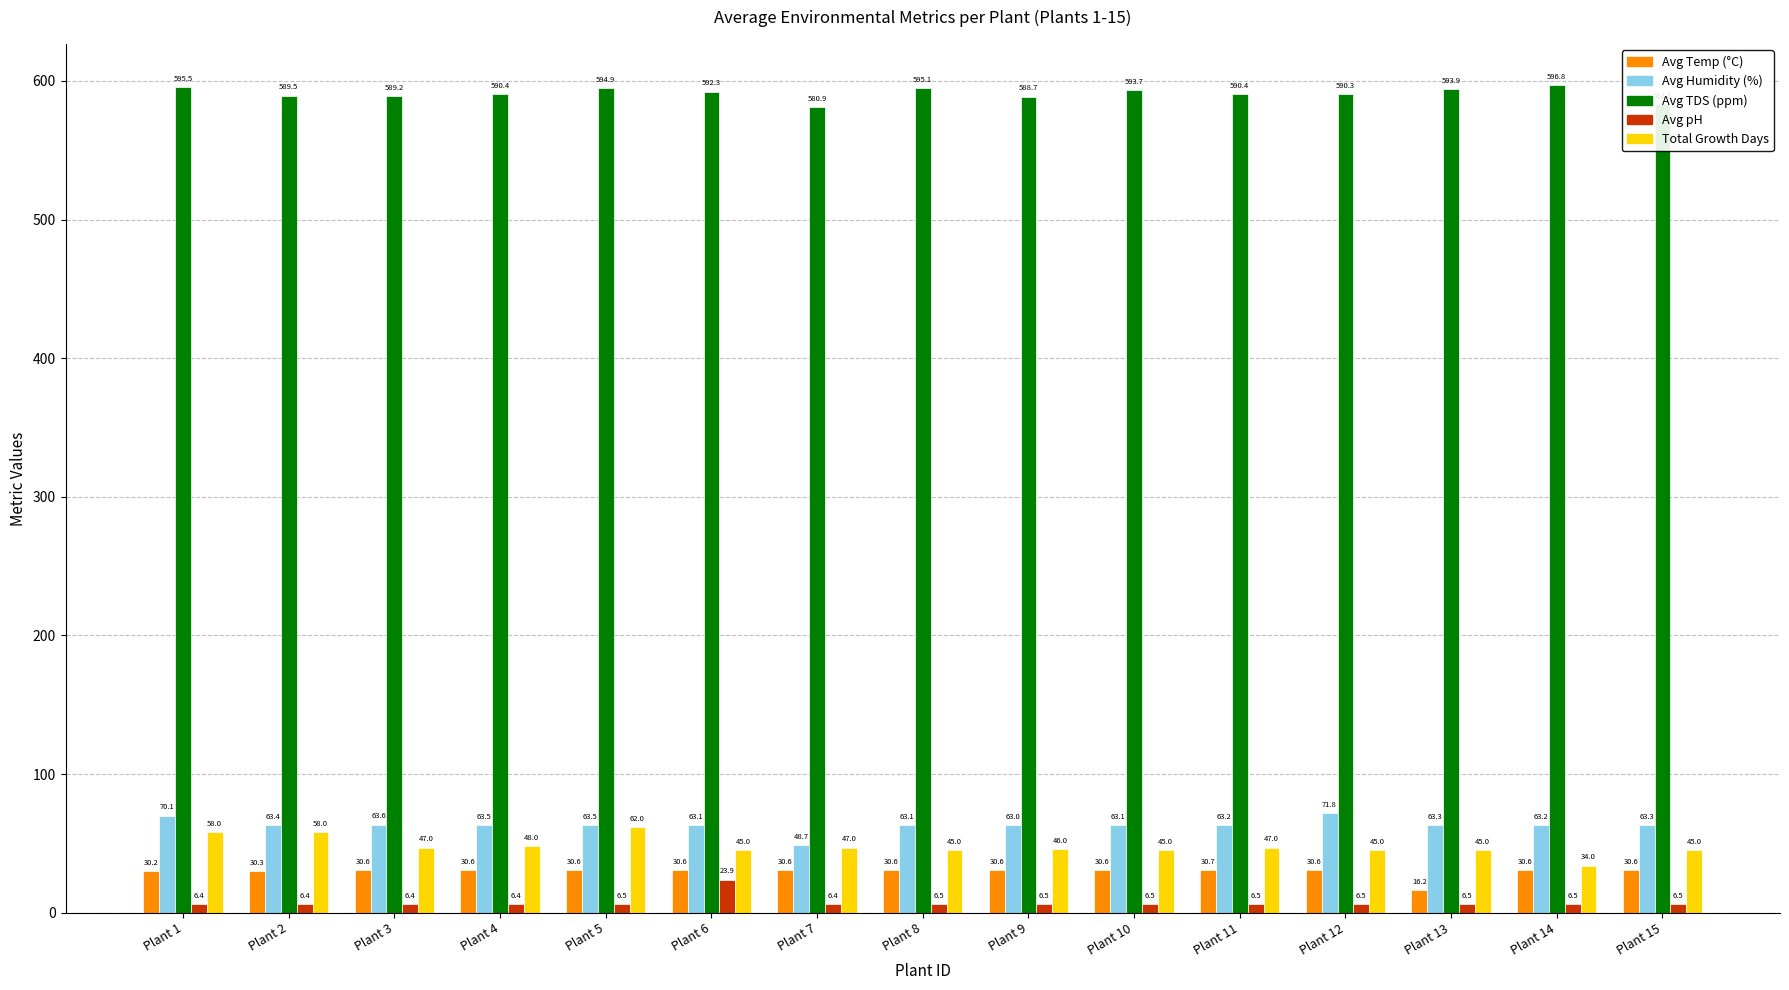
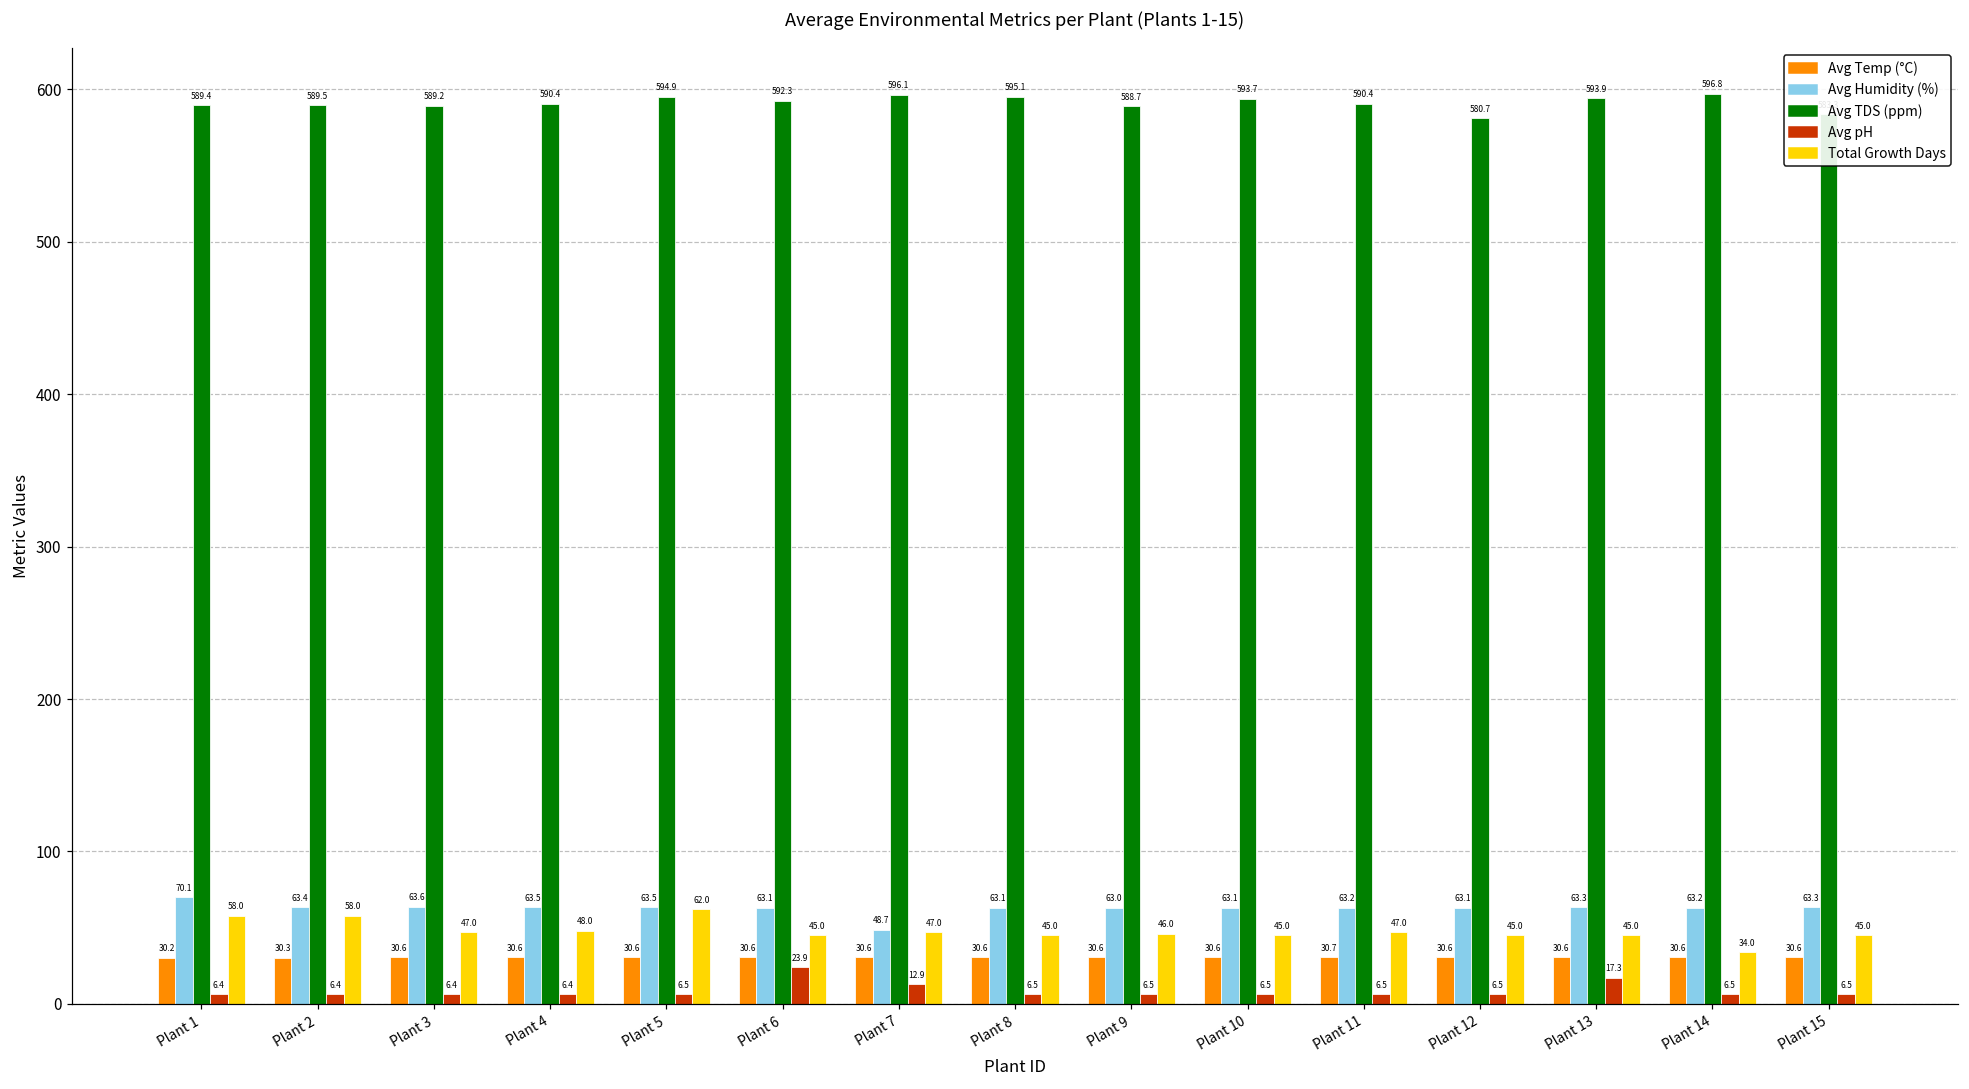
Avg TDS (ppm), Plant 1: 595.5 -> 589.4
Avg TDS (ppm), Plant 7: 580.9 -> 596.1
Avg pH, Plant 7: 6.4 -> 12.9
Avg Humidity (%), Plant 12: 71.8 -> 63.1
Avg TDS (ppm), Plant 12: 590.3 -> 580.7
Avg Temp (°C), Plant 13: 16.2 -> 30.6
Avg pH, Plant 13: 6.5 -> 17.3
